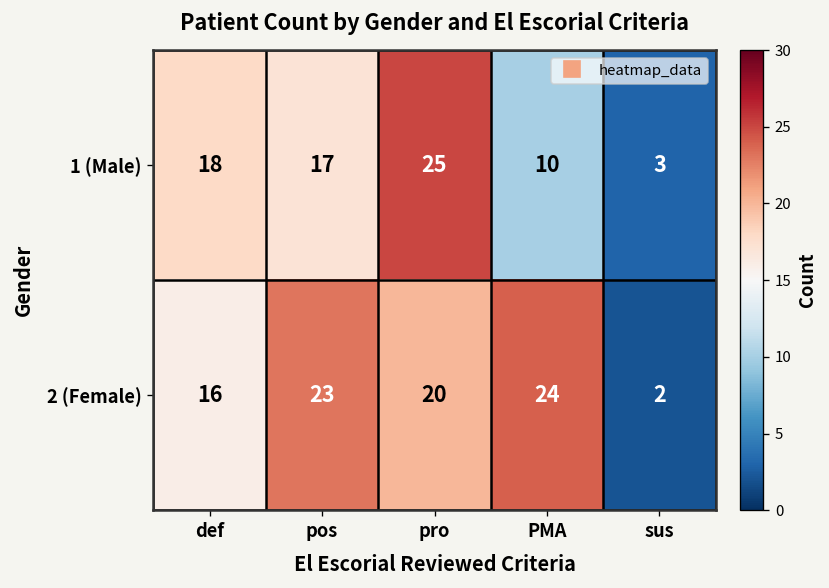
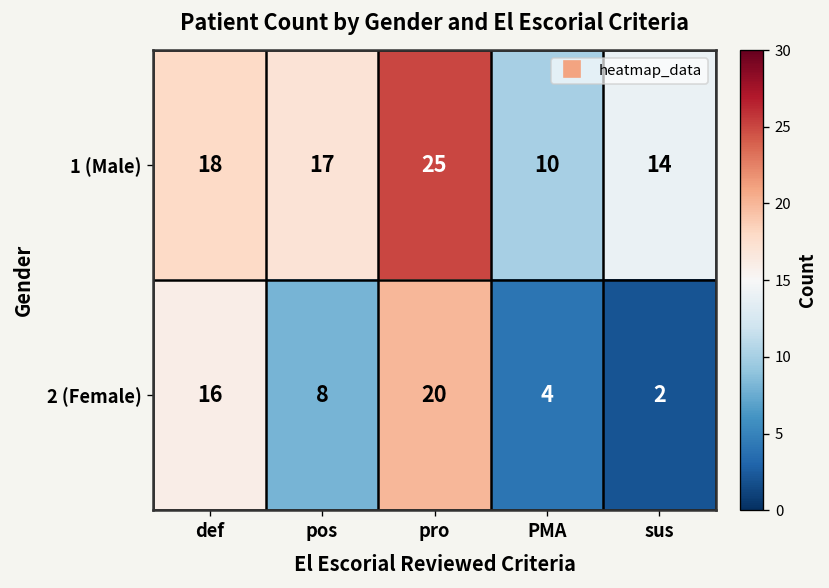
1 (Male), sus: 3 -> 14
2 (Female), pos: 23 -> 8
2 (Female), PMA: 24 -> 4
